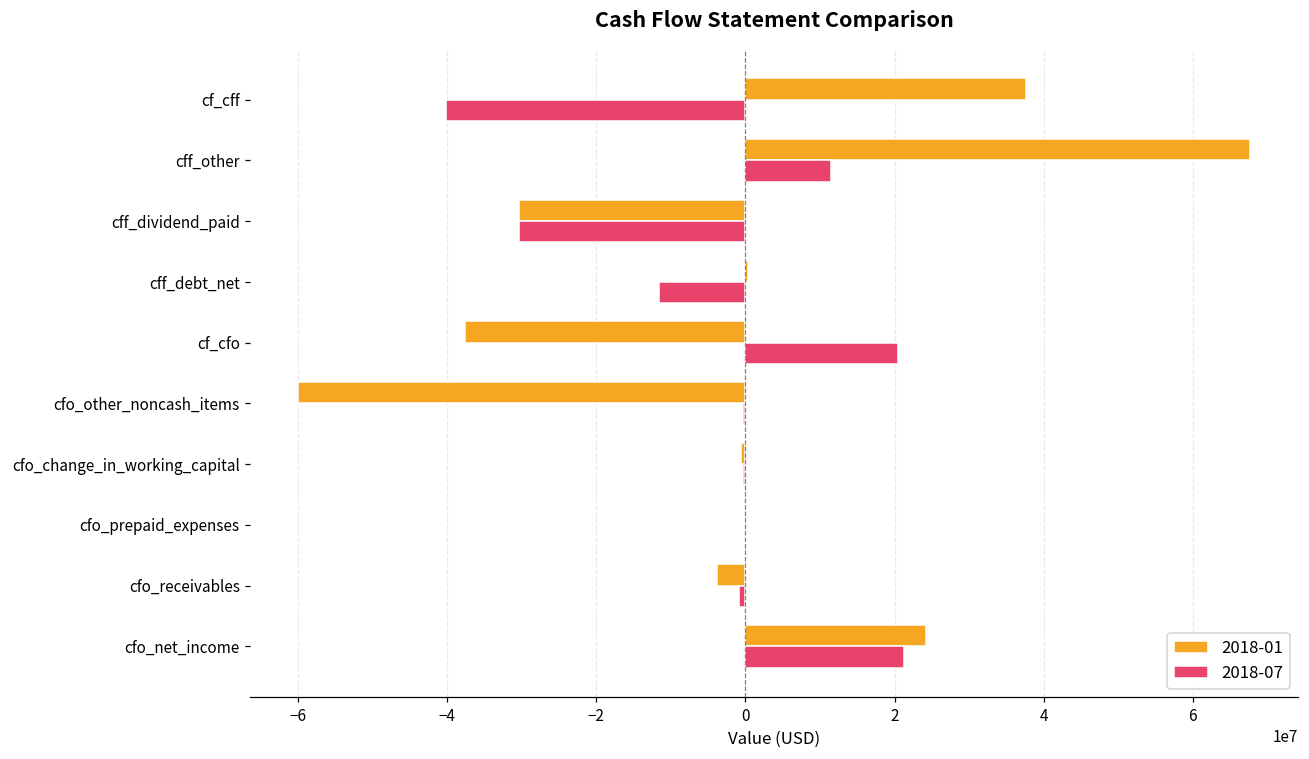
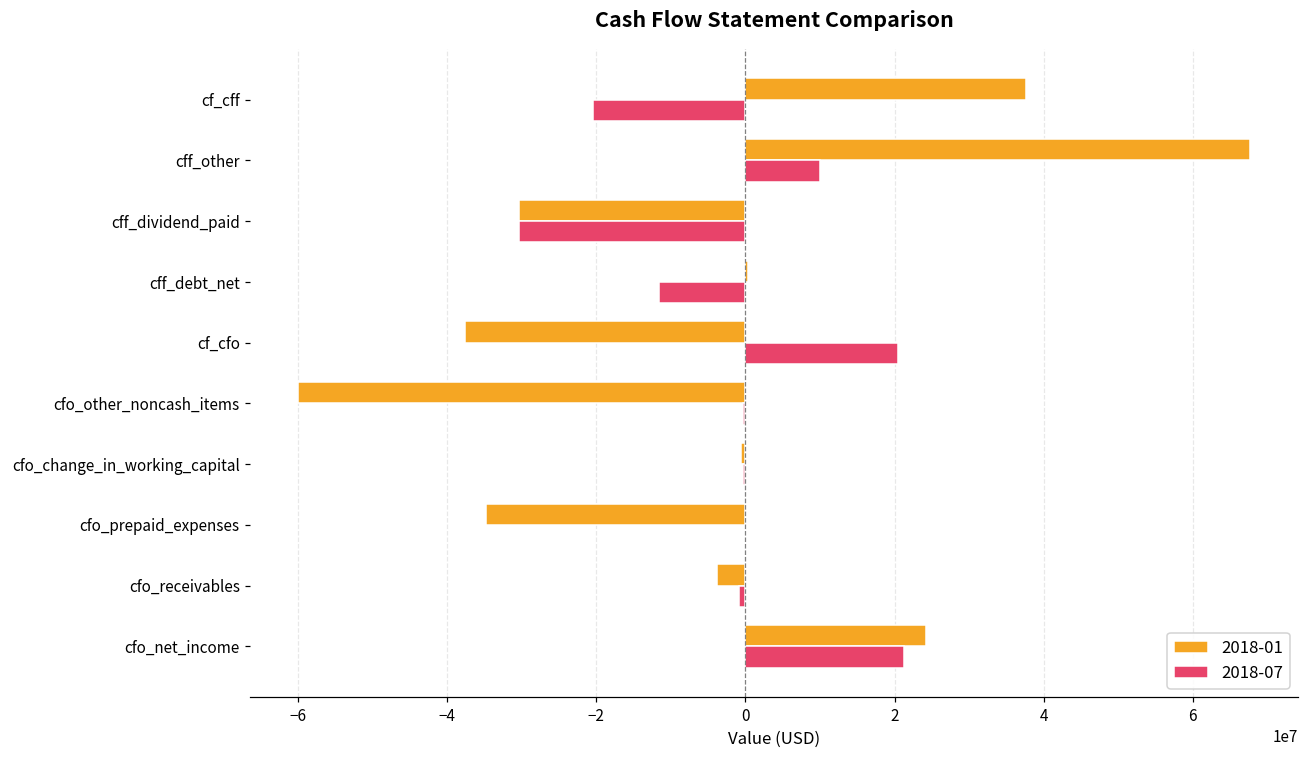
2018-07, cf_cff: -40000000 -> -21000000
2018-07, cff_other: 11000000 -> 10000000
2018-01, cfo_prepaid_expenses: 0 -> -35000000
